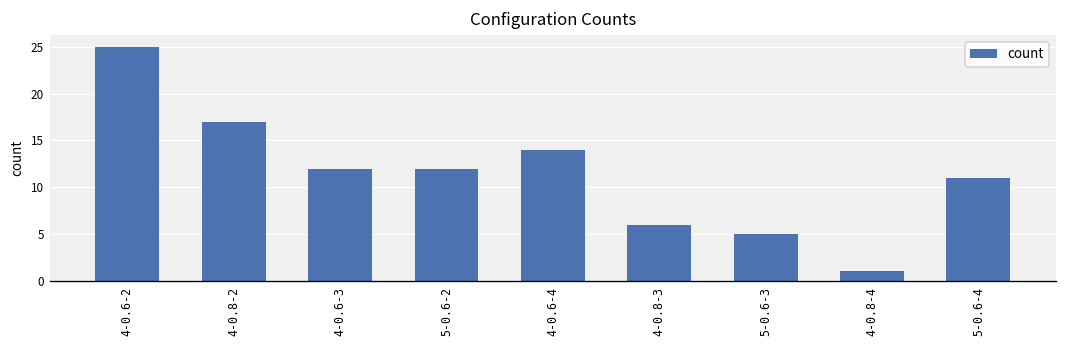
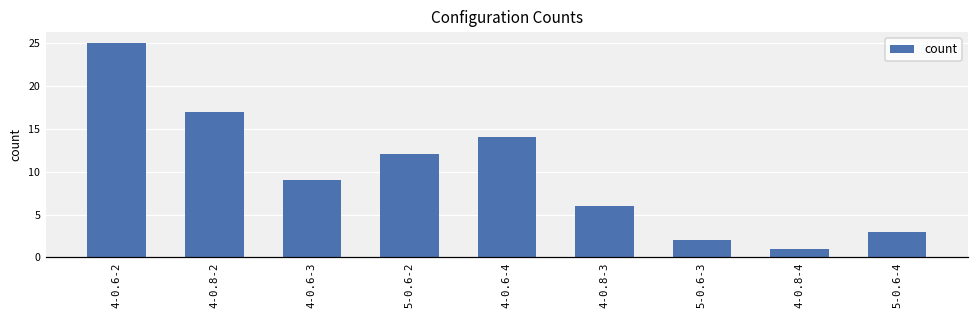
4-0.6-3: 12 -> 9
5-0.6-3: 5 -> 2
5-0.6-4: 11 -> 3
